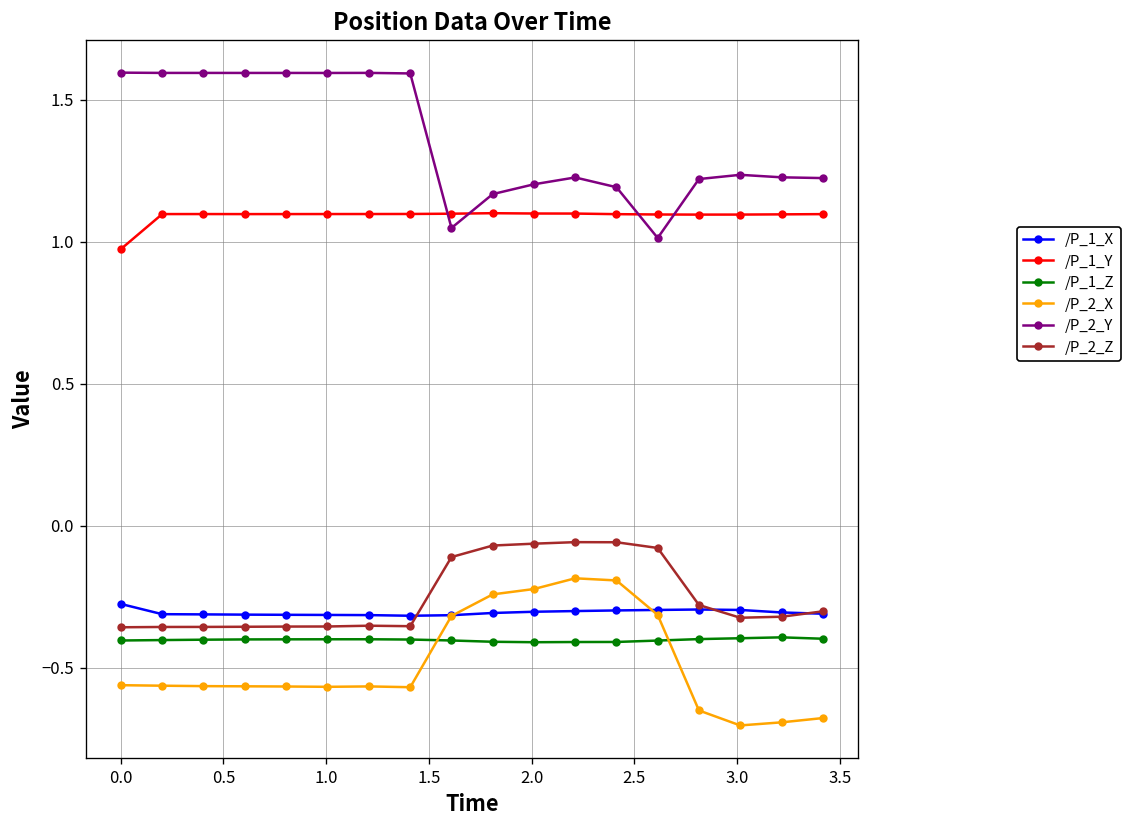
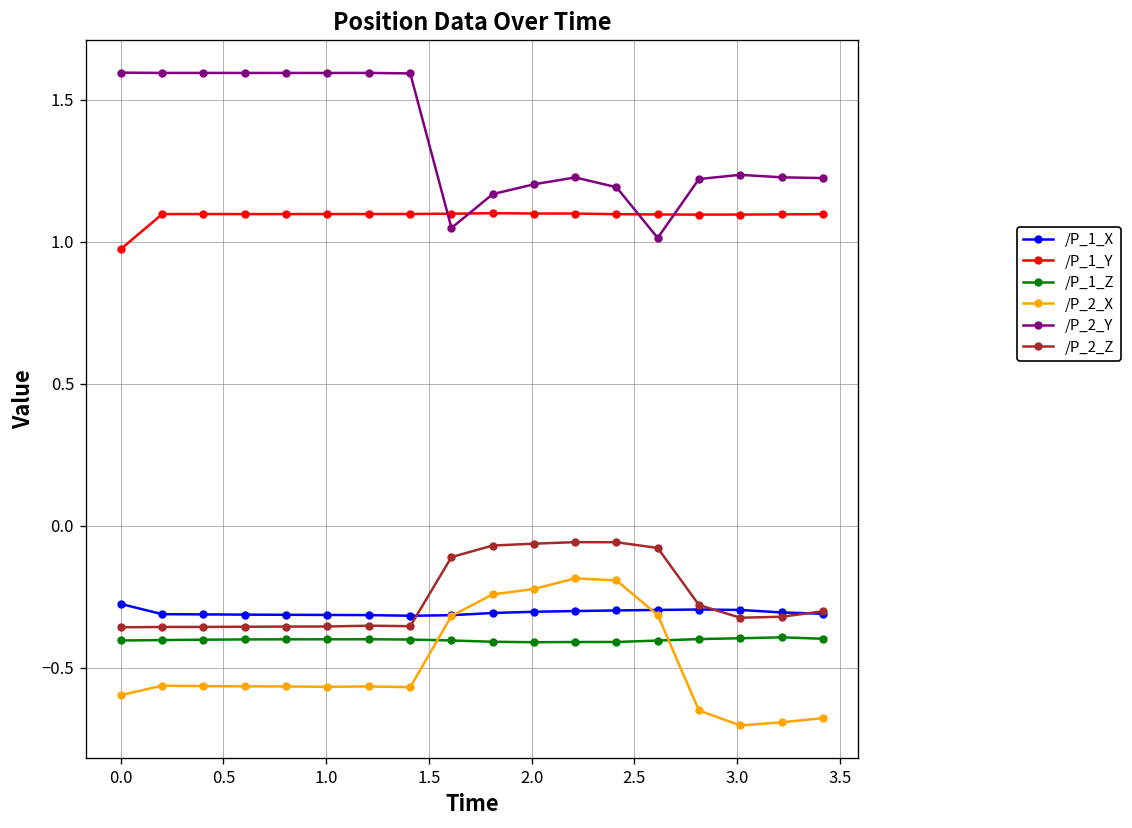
/P_2_X, 0.0: -0.56 -> -0.60
